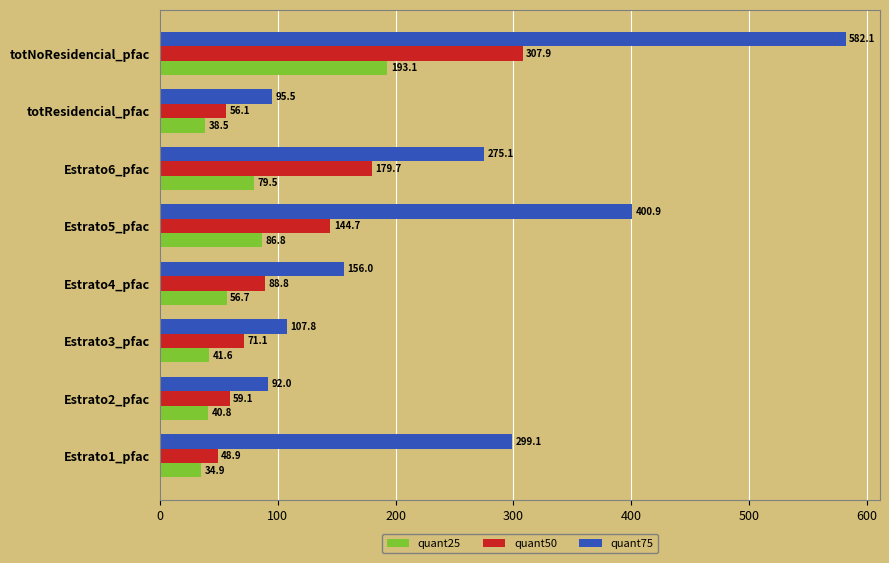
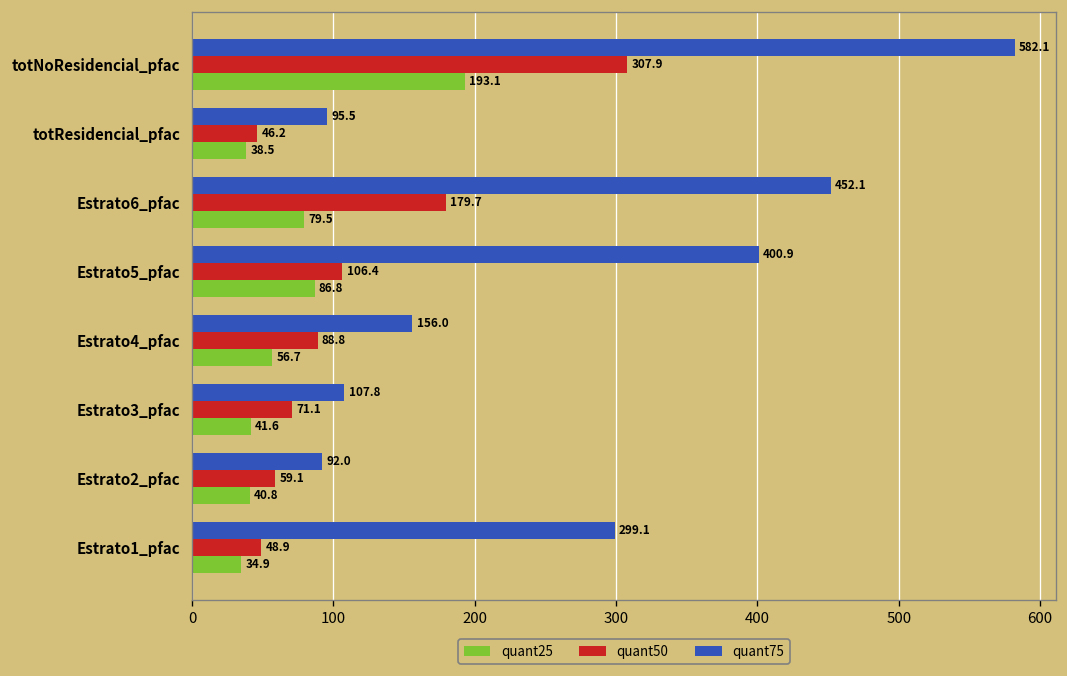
quant50, totResidencial_pfac: 56.1 -> 46.2
quant75, Estrato6_pfac: 275.1 -> 452.1
quant50, Estrato5_pfac: 144.7 -> 106.4
